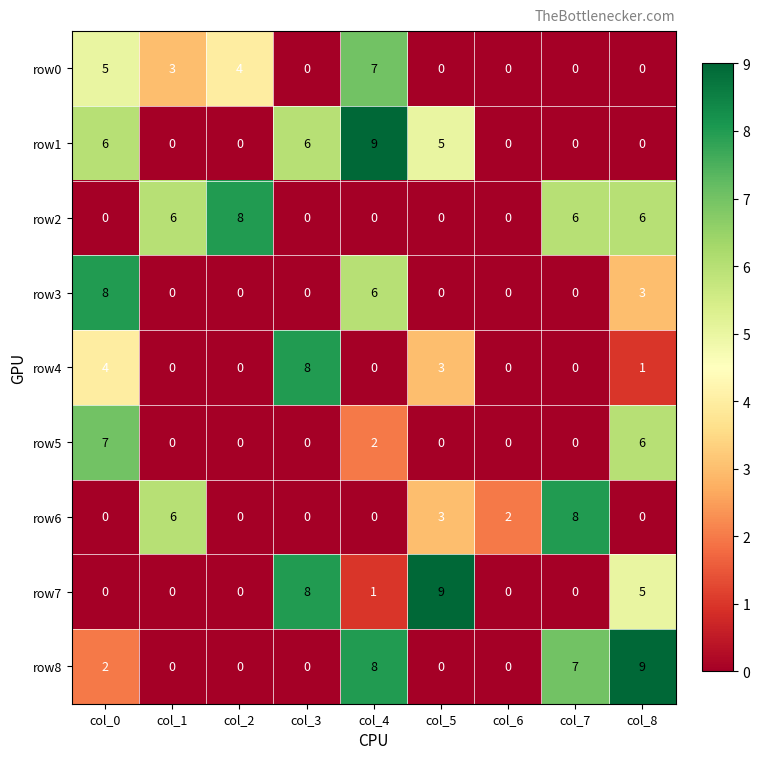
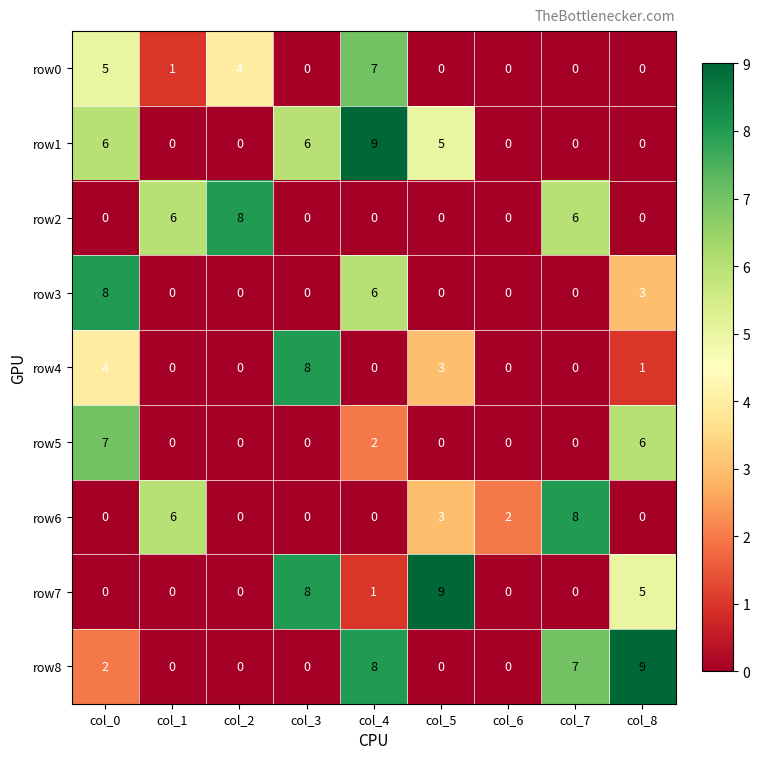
row0, col_1: 3 -> 1
row2, col_8: 6 -> 0
